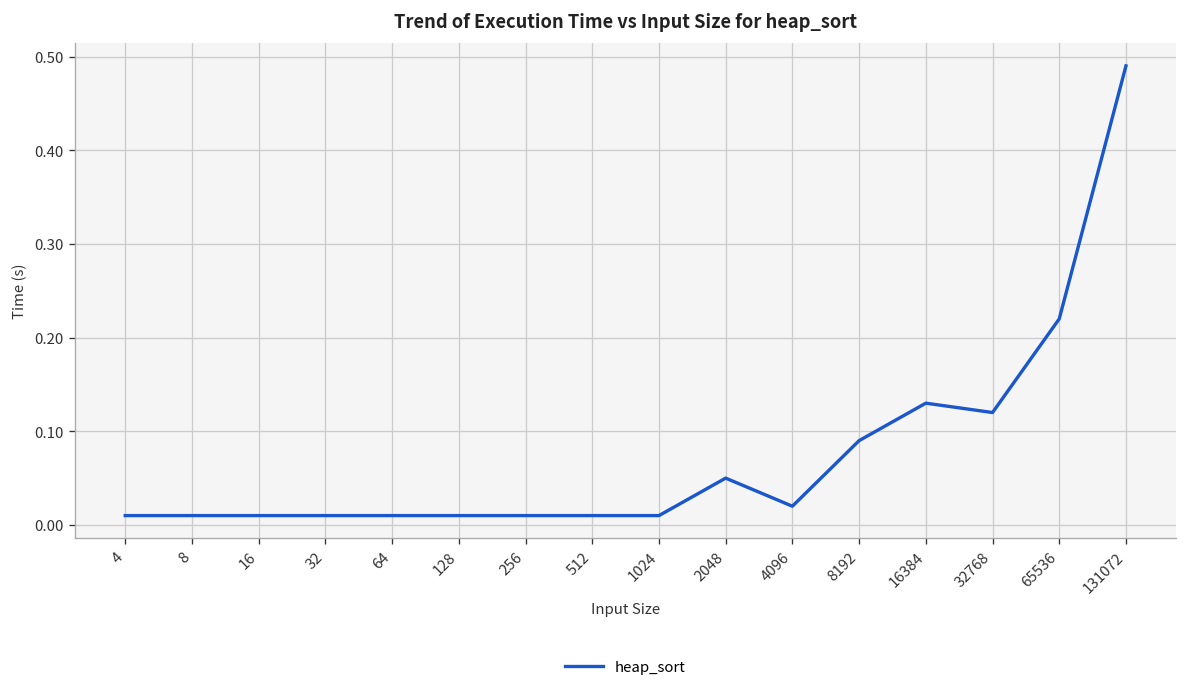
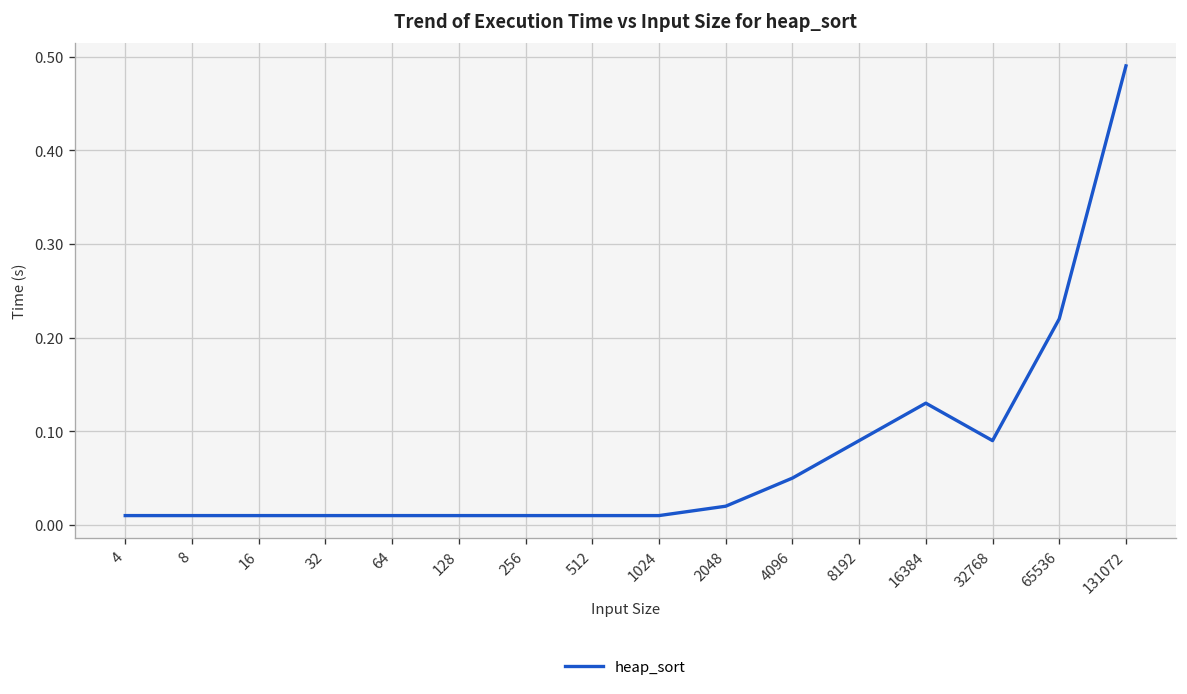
2048: 0.05 -> 0.02
4096: 0.02 -> 0.05
32768: 0.12 -> 0.09
